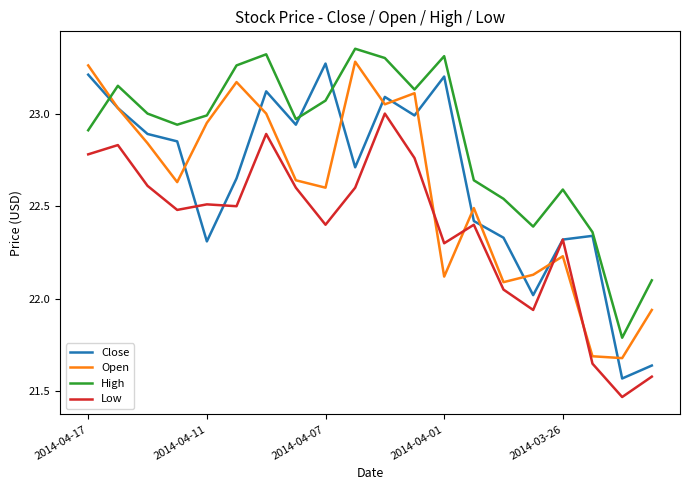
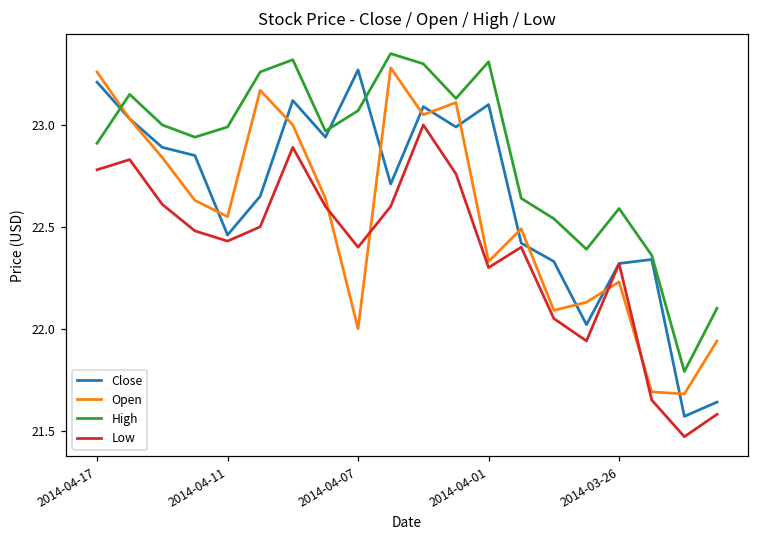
Close, 2014-04-11: 22.31 -> 22.46
Open, 2014-04-11: 22.95 -> 22.55
Low, 2014-04-11: 22.51 -> 22.43
Open, 2014-04-07: 22.6 -> 22.0
Close, 2014-04-01: 23.2 -> 23.1
Open, 2014-04-01: 22.12 -> 22.33
